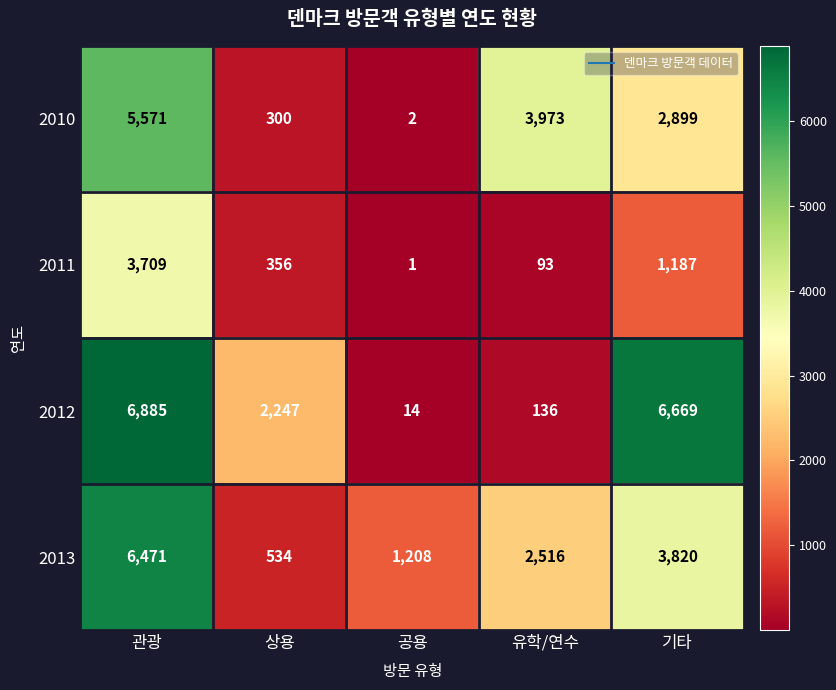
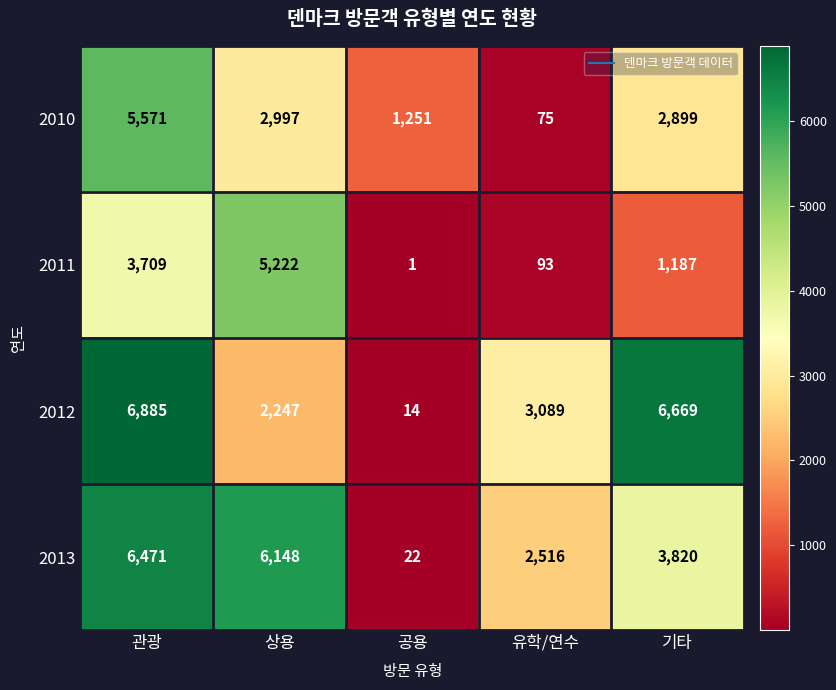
2010, 상용: 300 -> 2,997
2010, 공용: 2 -> 1,251
2010, 유학/연수: 3,973 -> 75
2011, 상용: 356 -> 5,222
2012, 유학/연수: 136 -> 3,089
2013, 상용: 534 -> 6,148
2013, 공용: 1,208 -> 22
